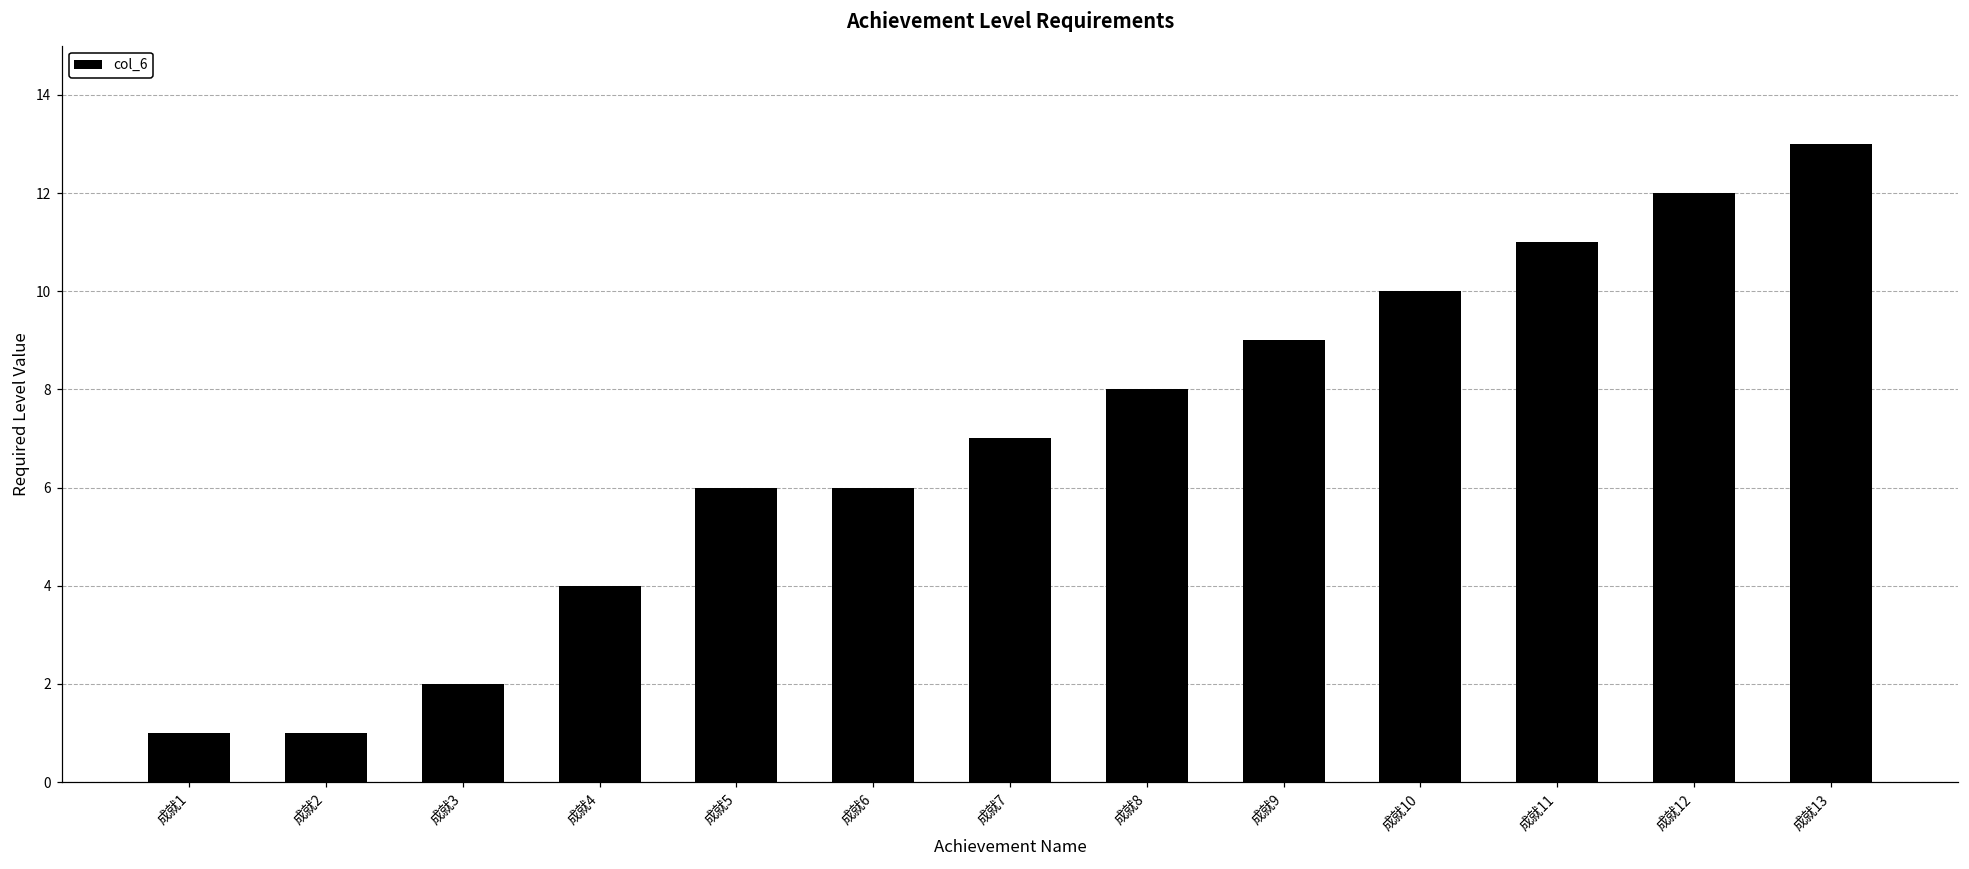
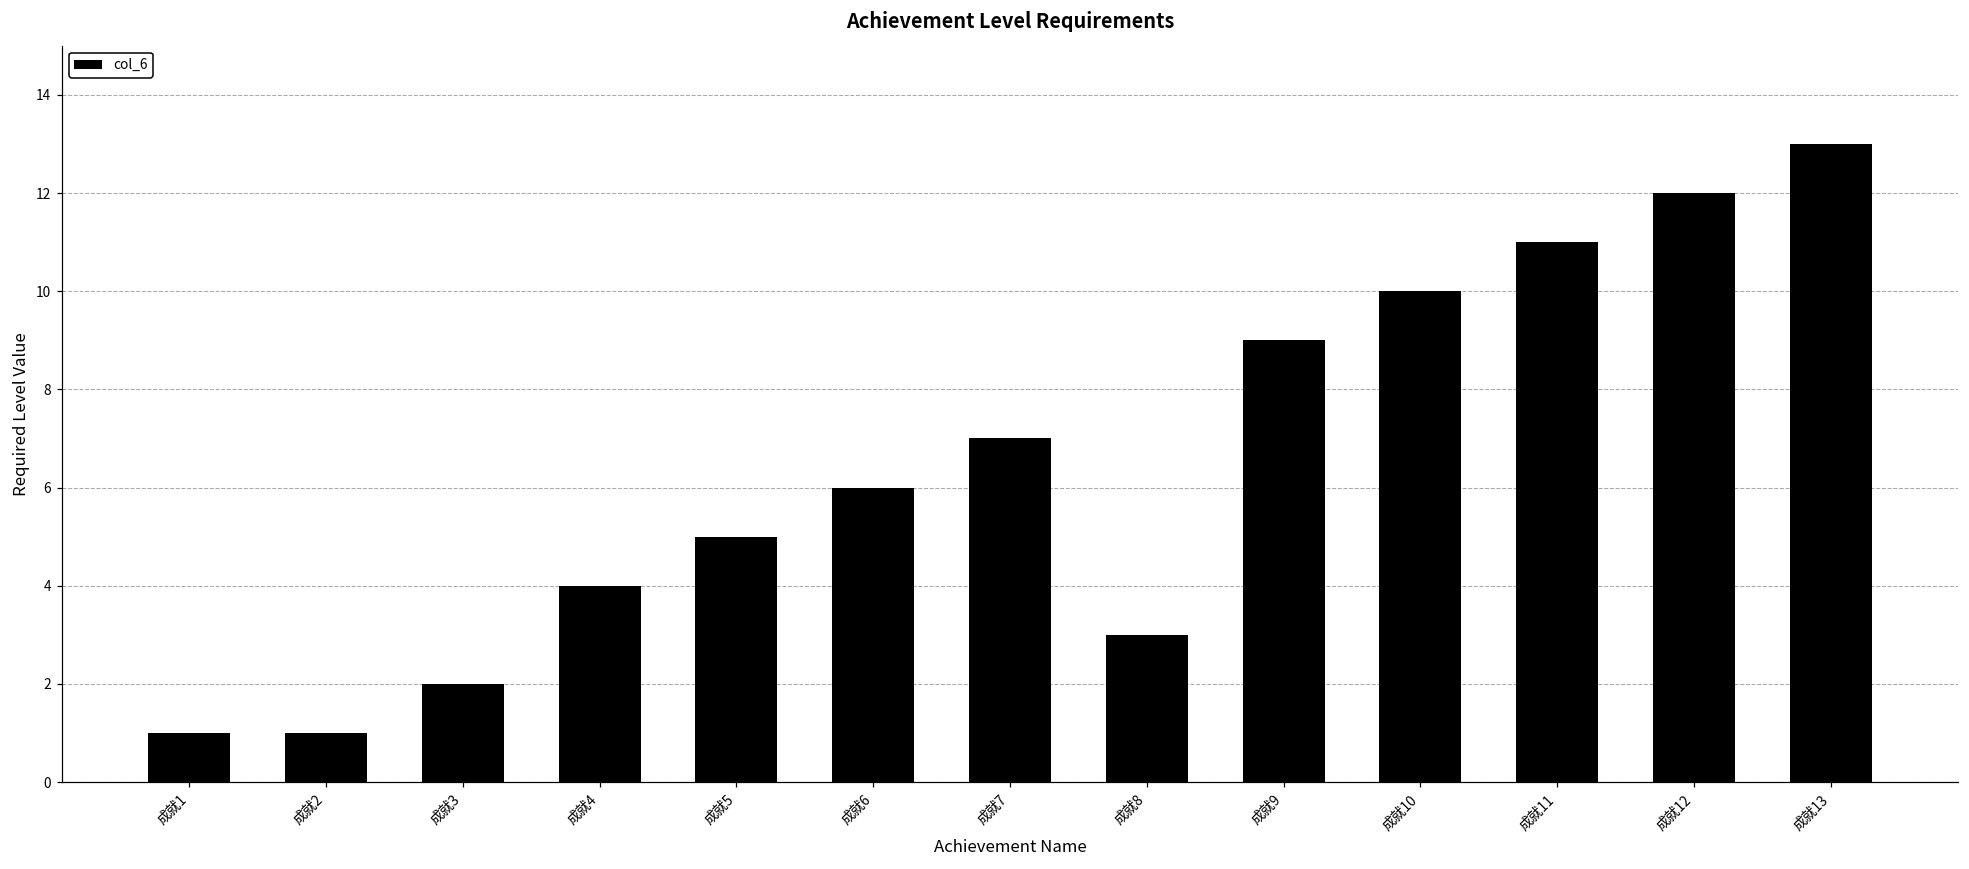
成就5: 6 -> 5
成就8: 8 -> 3
